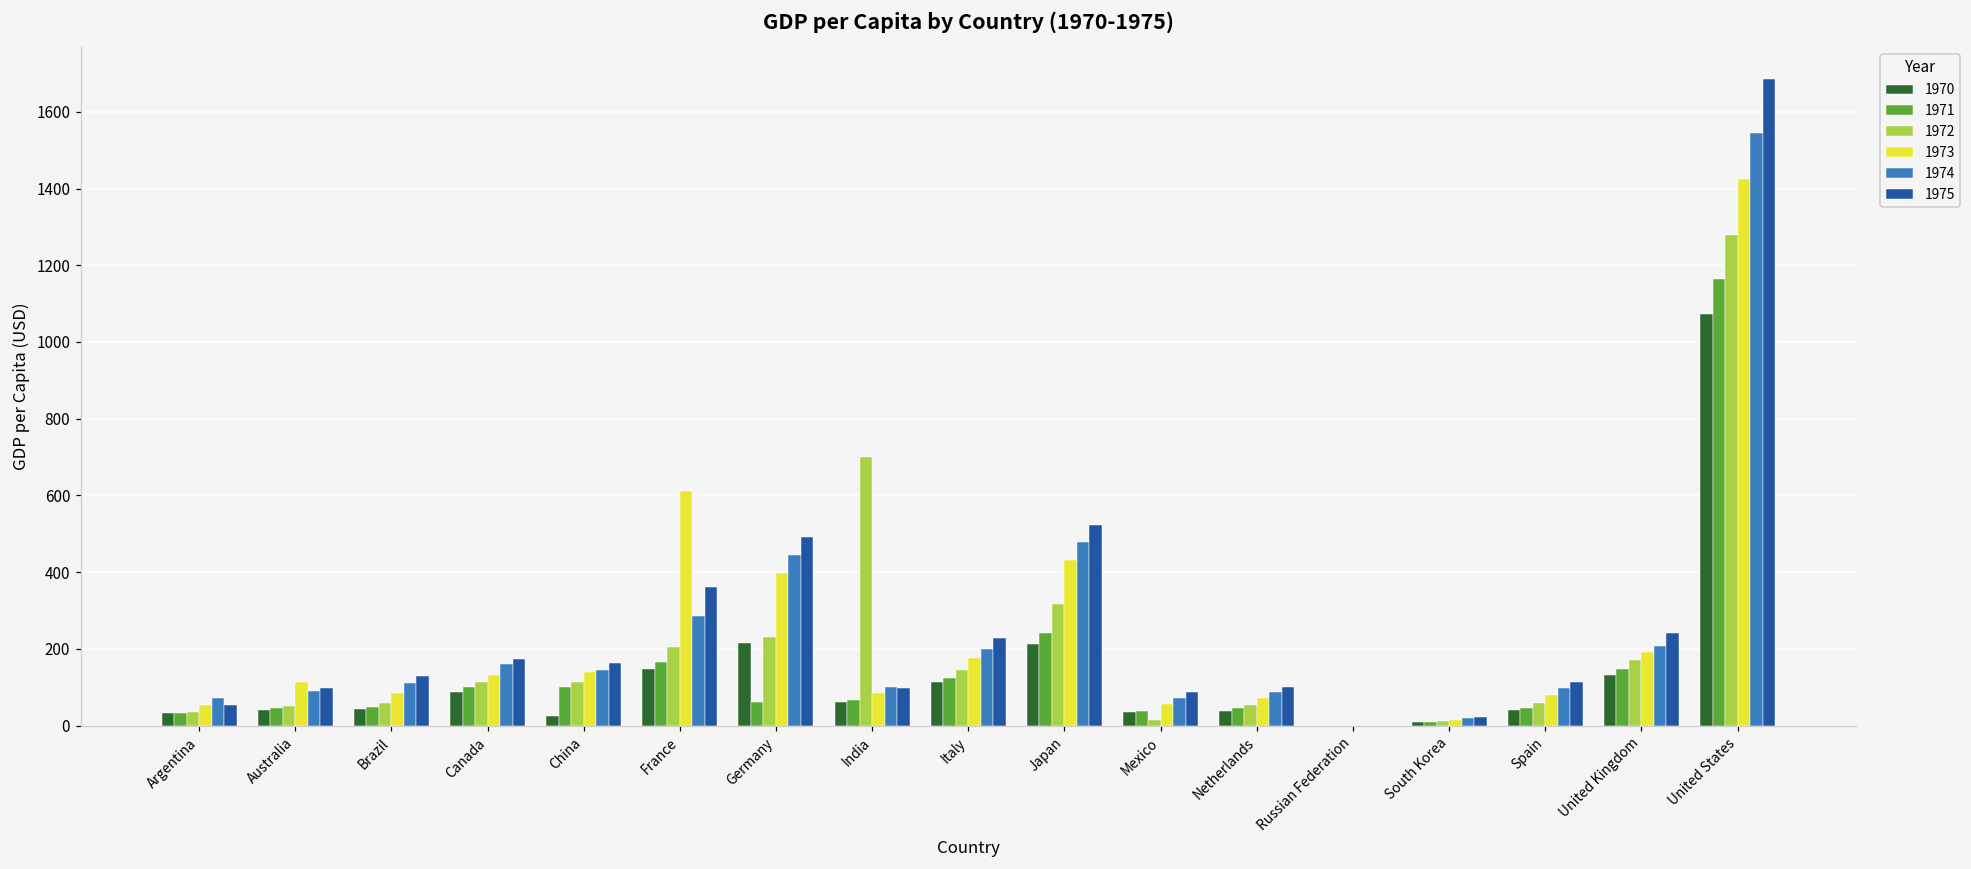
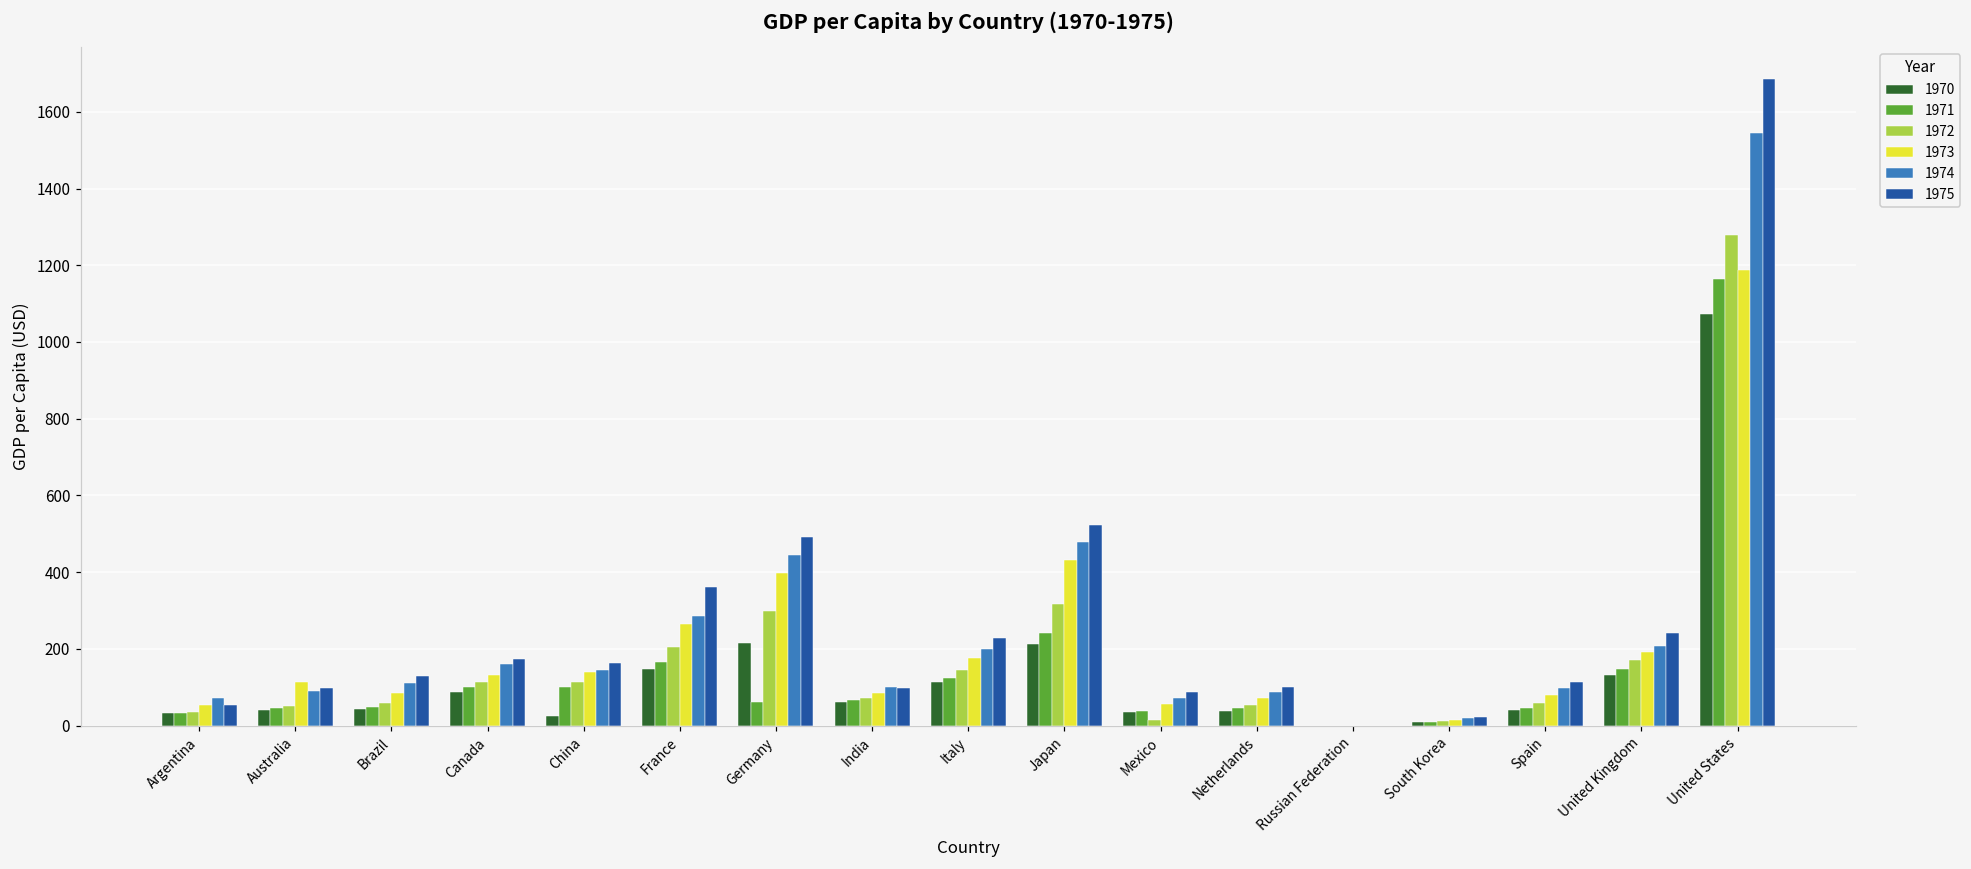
1973, France: 610 -> 260
1972, Germany: 230 -> 300
1972, India: 700 -> 70
1973, United States: 1430 -> 1190
